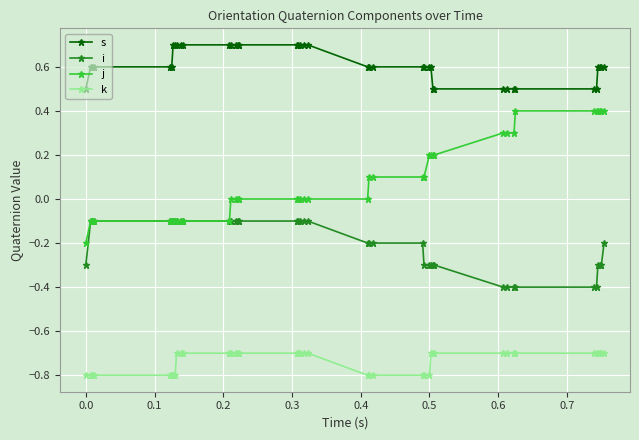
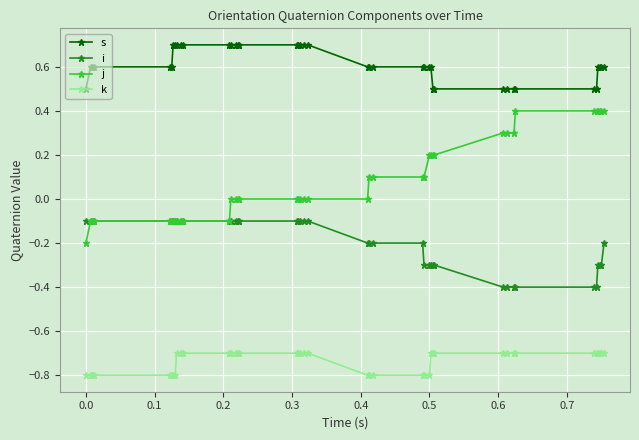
i, 0.0: -0.3 -> -0.1
